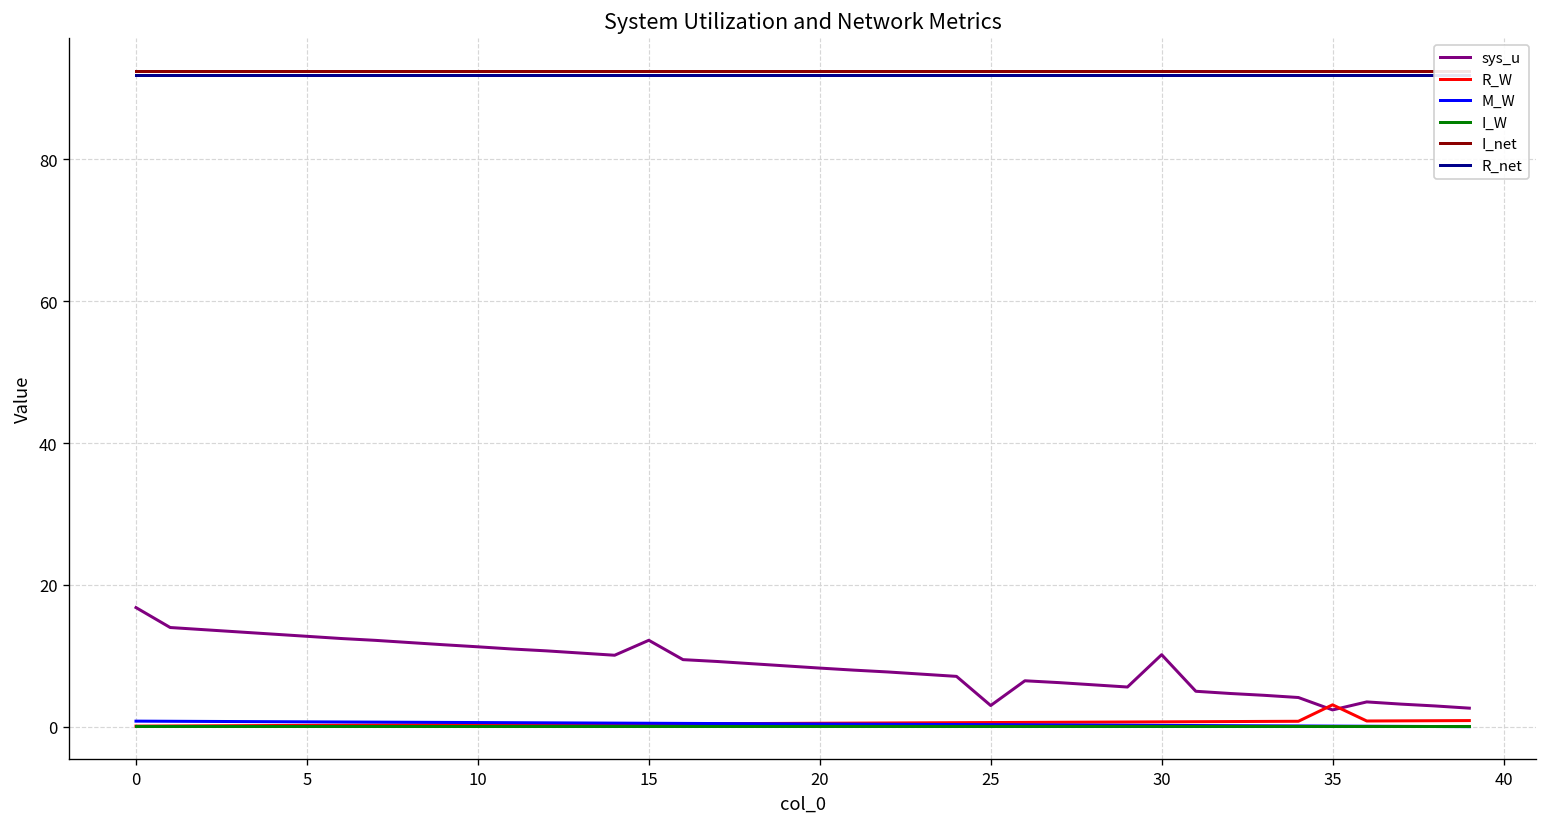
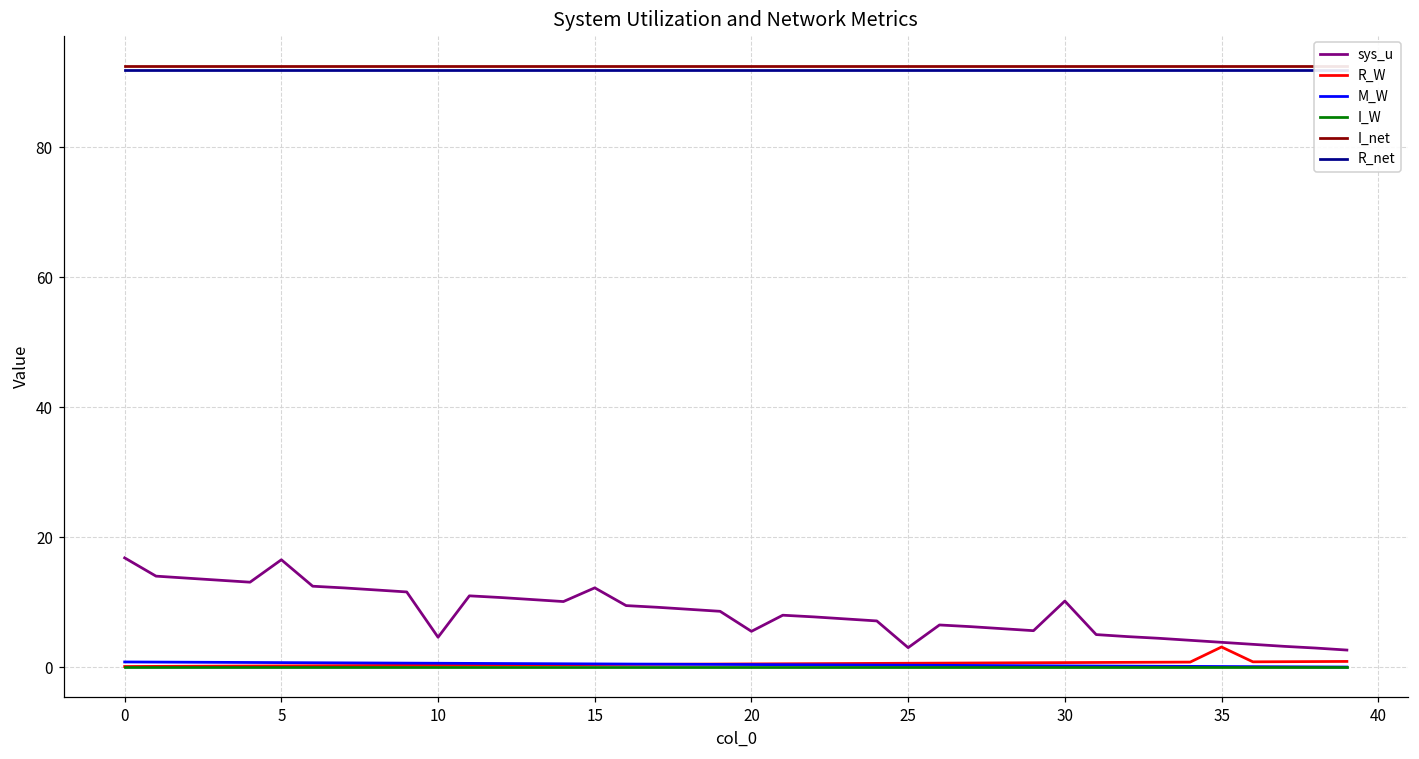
sys_u, 5: 13 -> 17
sys_u, 10: 11 -> 5
sys_u, 20: 8 -> 6
sys_u, 35: 2 -> 4
